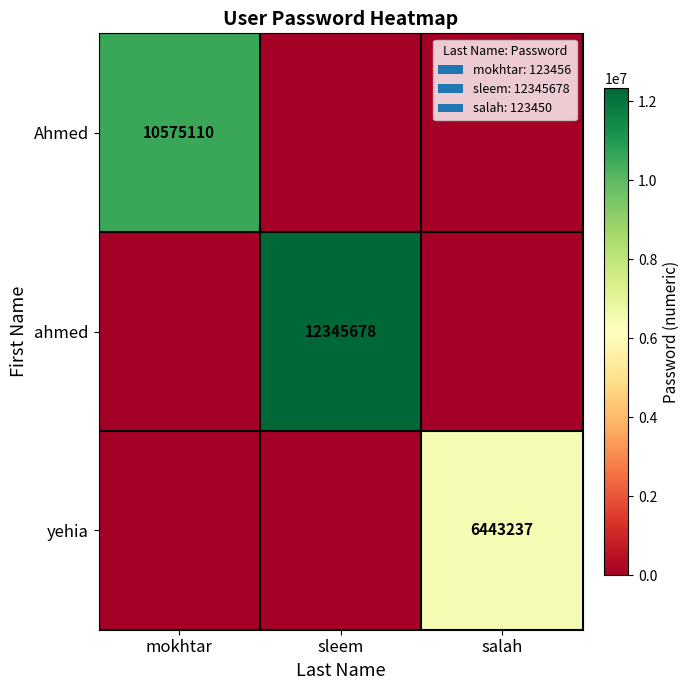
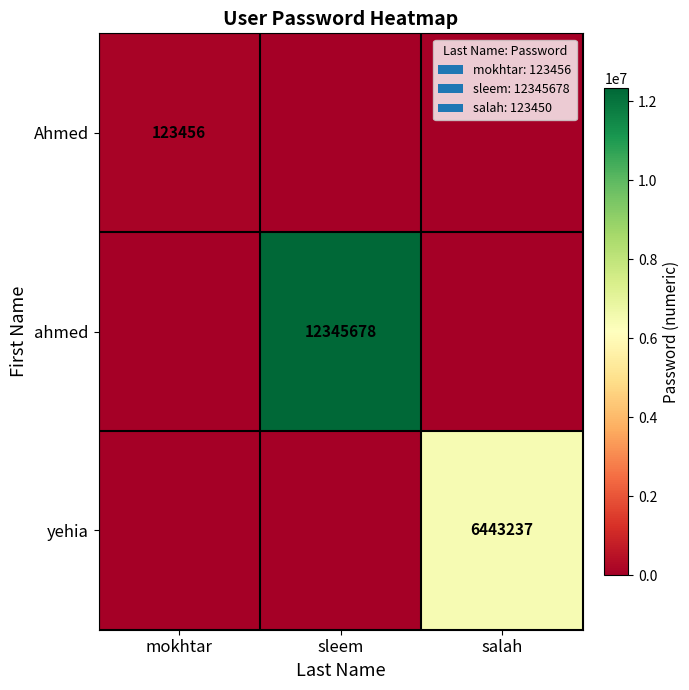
Ahmed, mokhtar: 10575110 -> 123456
